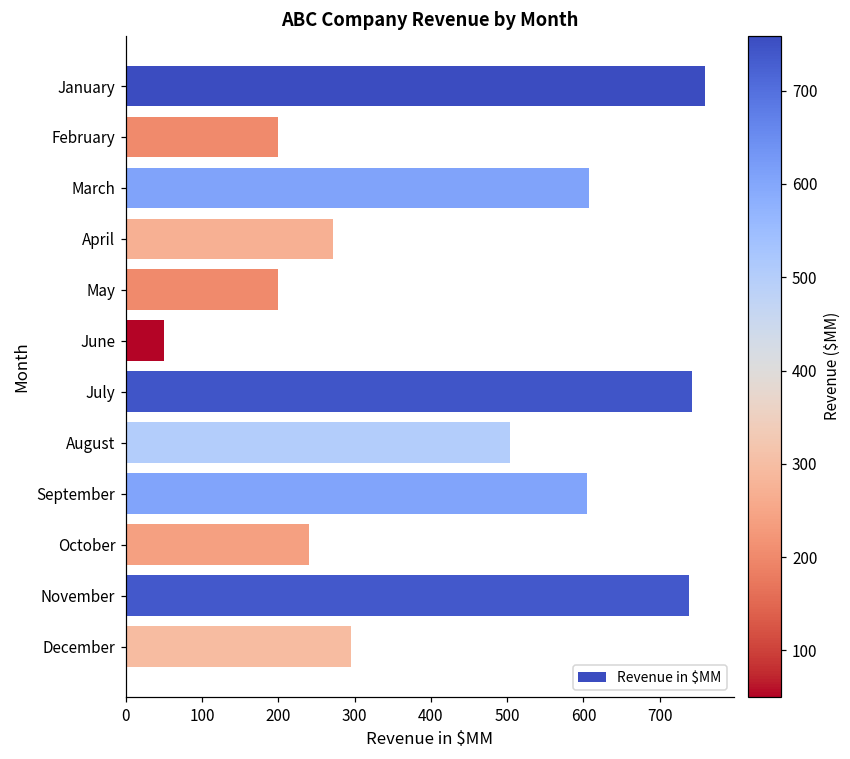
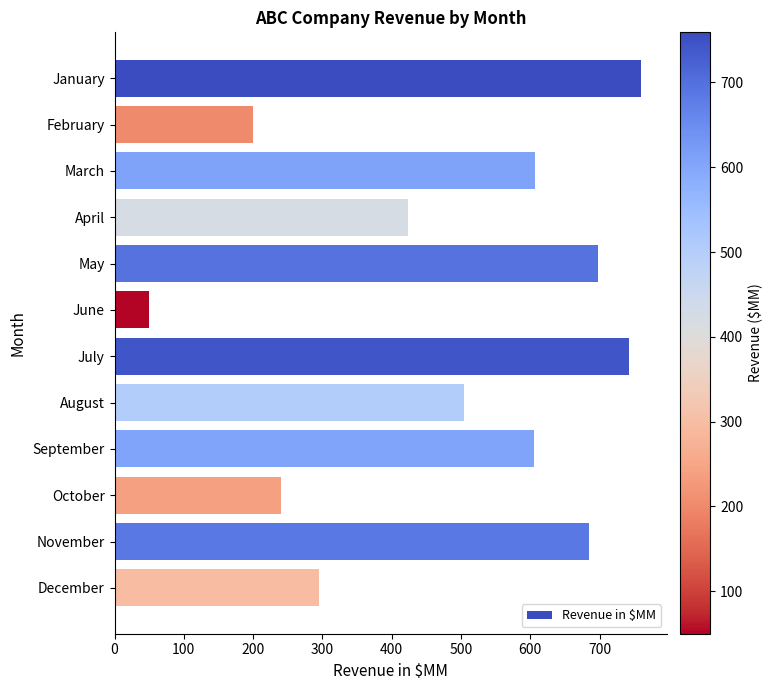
April: 270 -> 420
May: 200 -> 700
November: 740 -> 690
